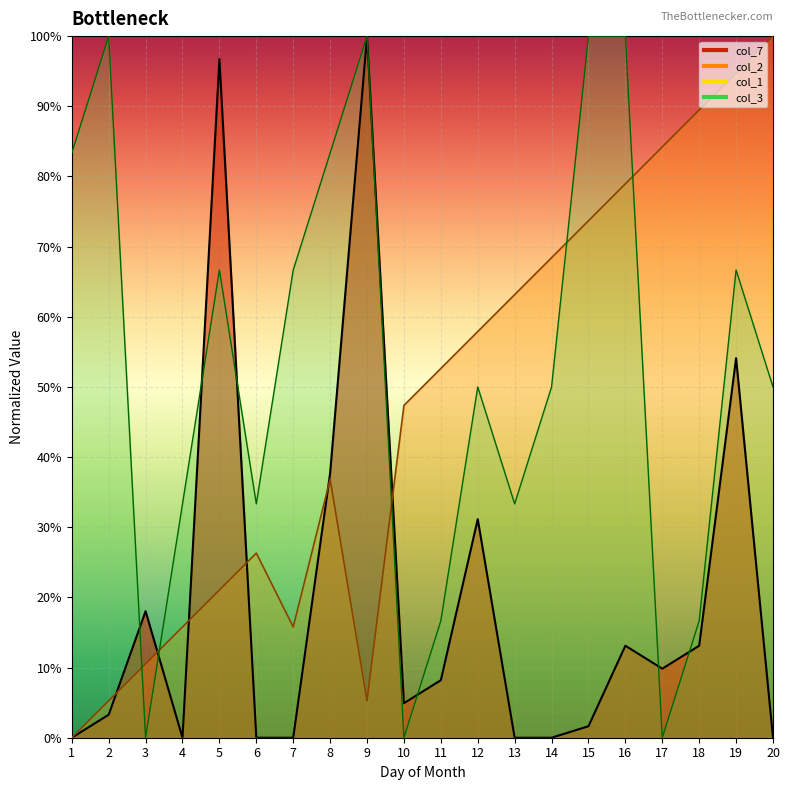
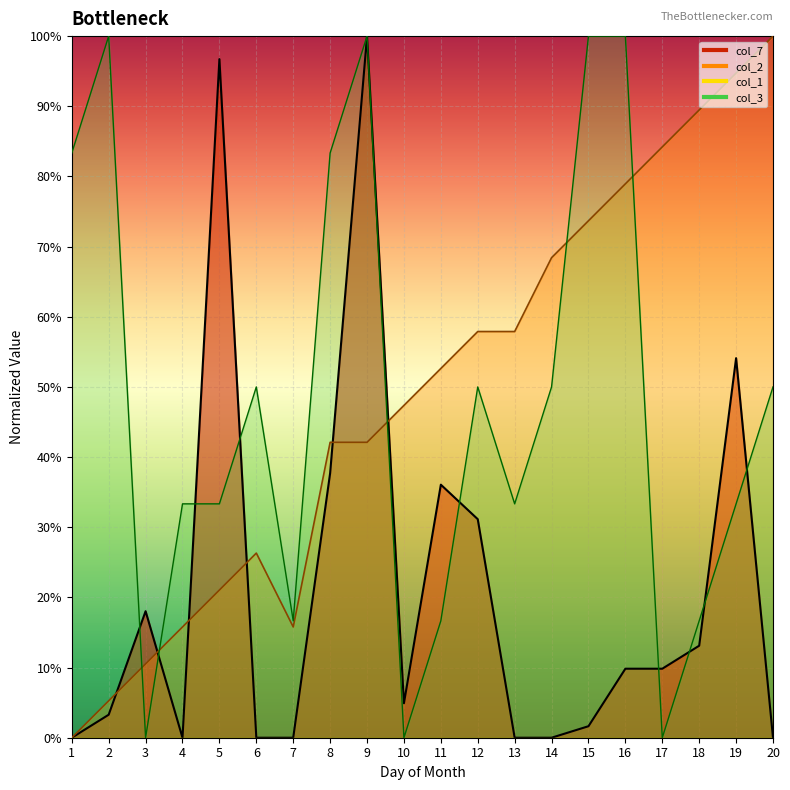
col_3, 5: 67% -> 33%
col_3, 6: 33% -> 50%
col_3, 7: 67% -> 17%
col_2, 8: 37% -> 42%
col_2, 9: 5% -> 42%
col_7, 11: 8% -> 36%
col_2, 13: 63% -> 58%
col_7, 16: 13% -> 10%
col_3, 19: 67% -> 33%
